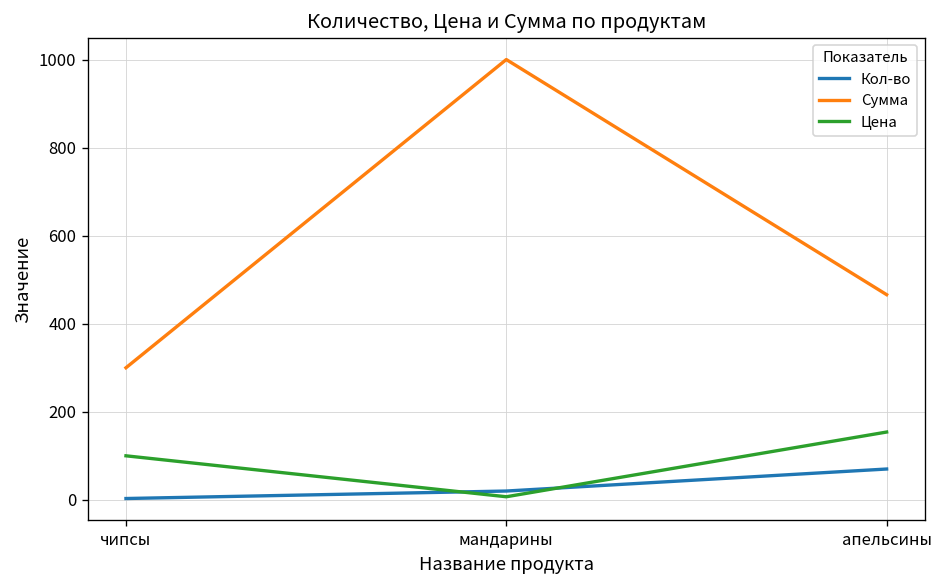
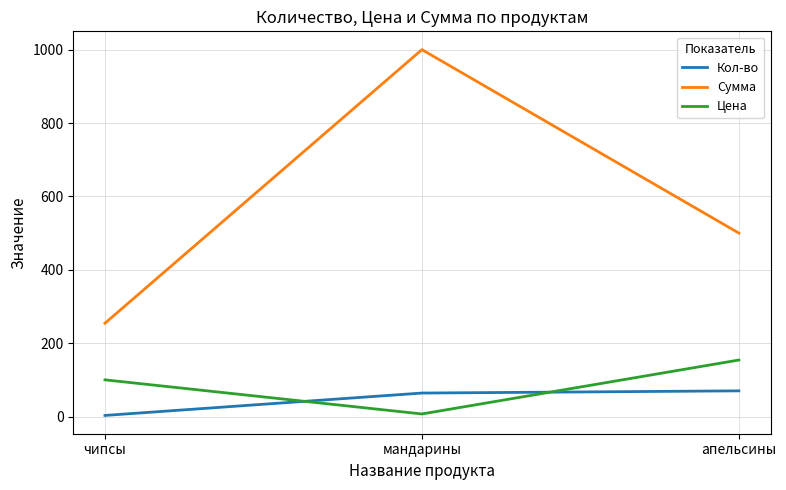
Сумма, чипсы: 300 -> 250
Кол-во, мандарины: 20 -> 60
Сумма, апельсины: 470 -> 500
